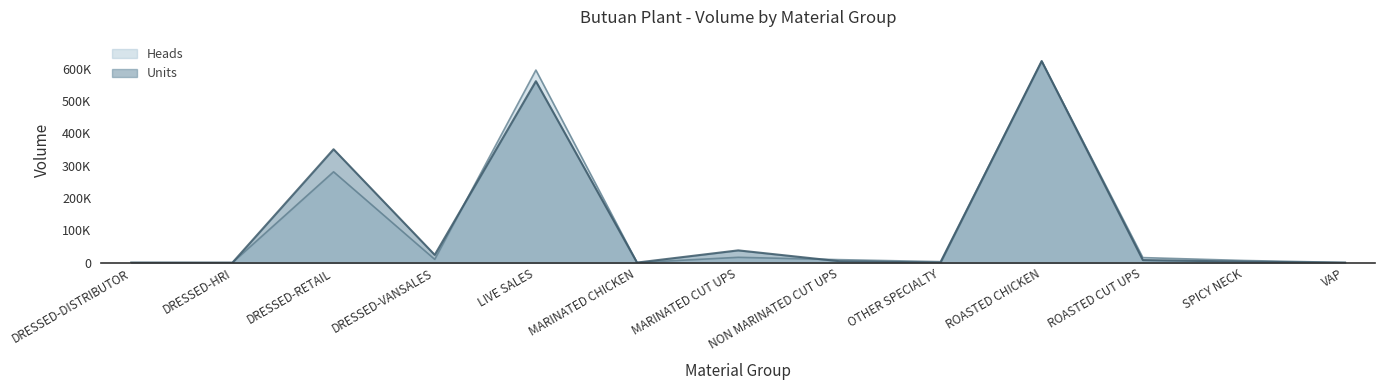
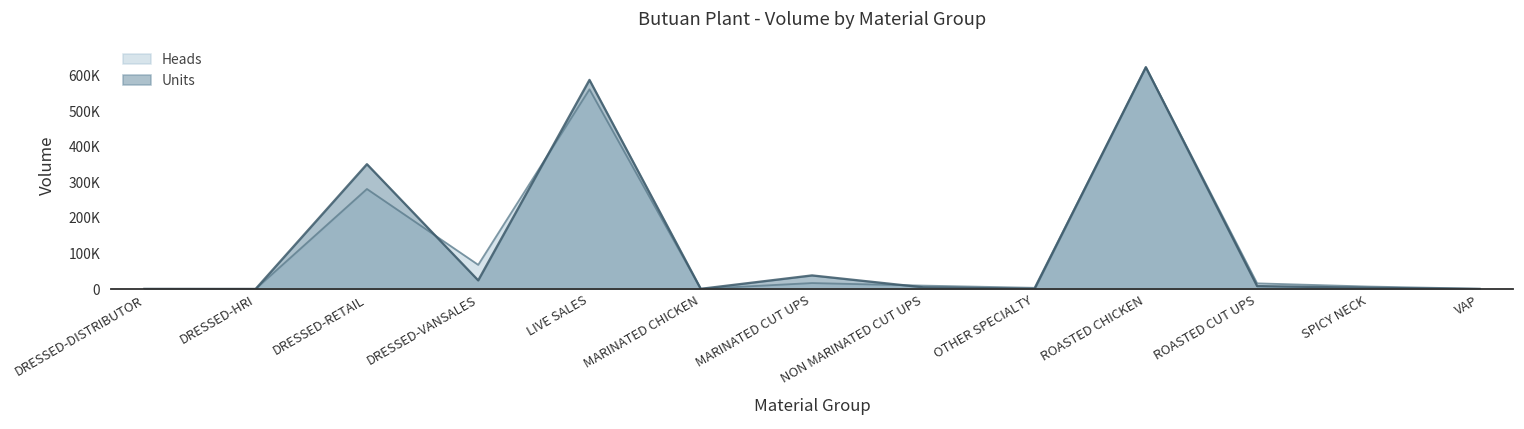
Heads, DRESSED-VANSALES: 10000 -> 70000
Heads, LIVE SALES: 600000 -> 560000
Units, LIVE SALES: 560000 -> 590000
